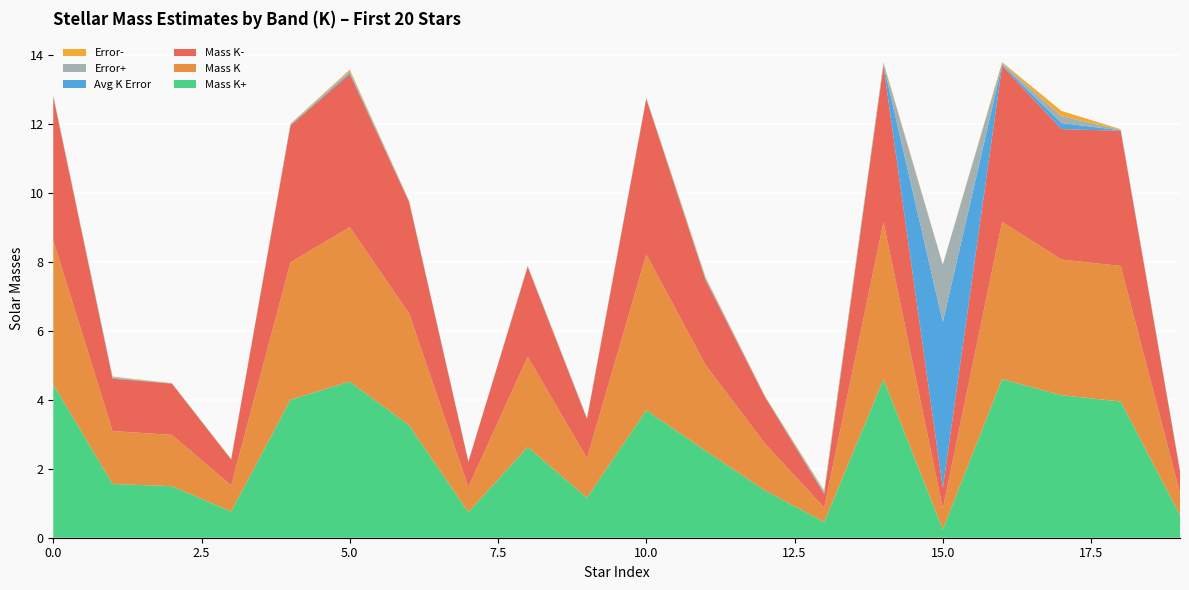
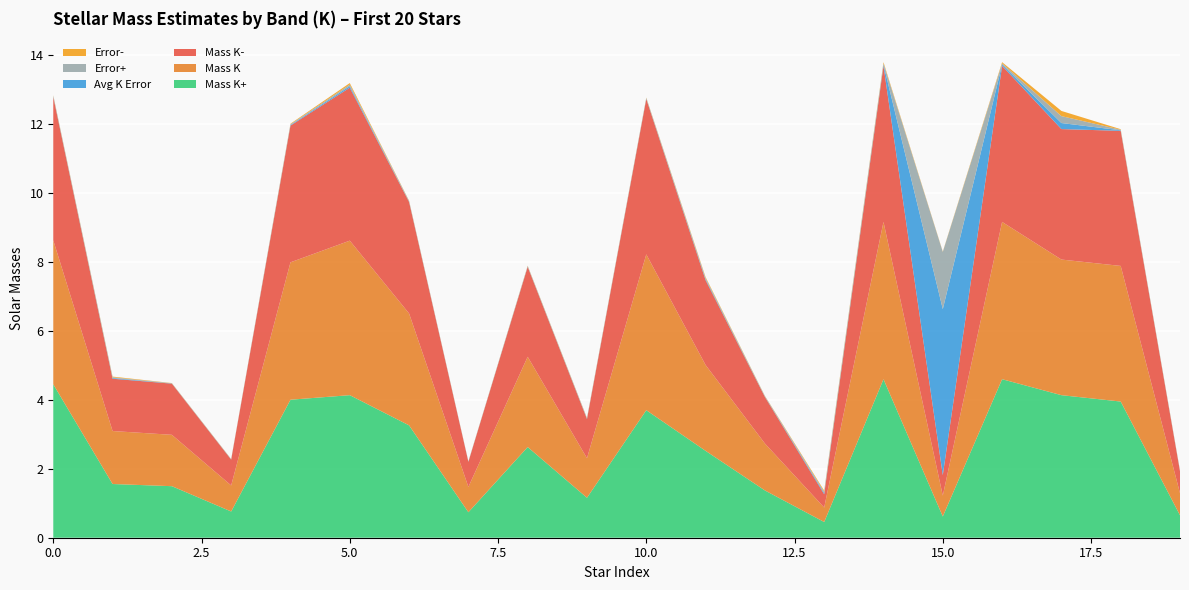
Mass K+, 5.0: 4.5 -> 4.1
Mass K+, 15.0: 0.2 -> 0.6
